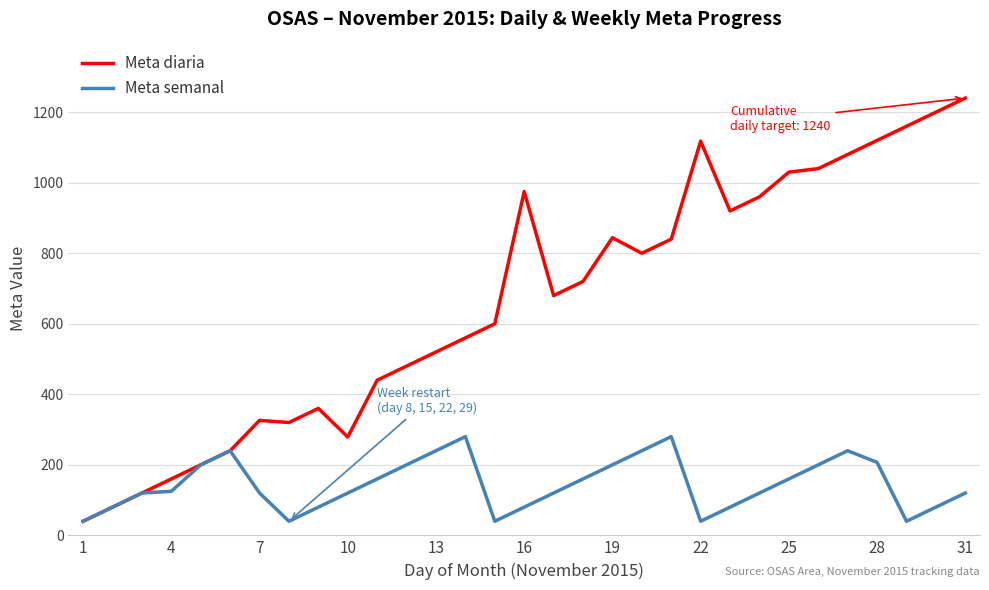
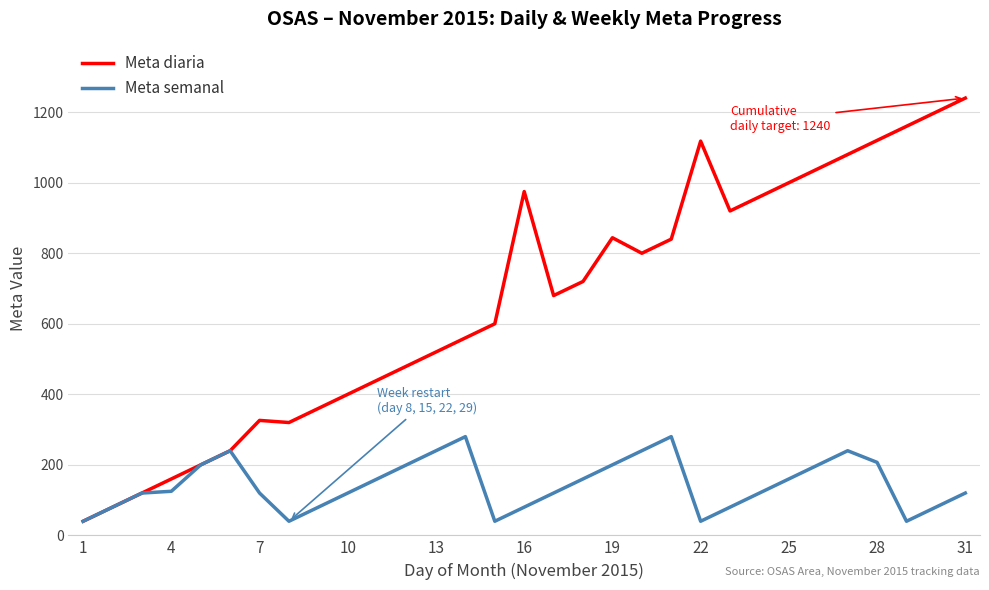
Meta diaria, 10: 280 -> 400
Meta diaria, 25: 1030 -> 1000
